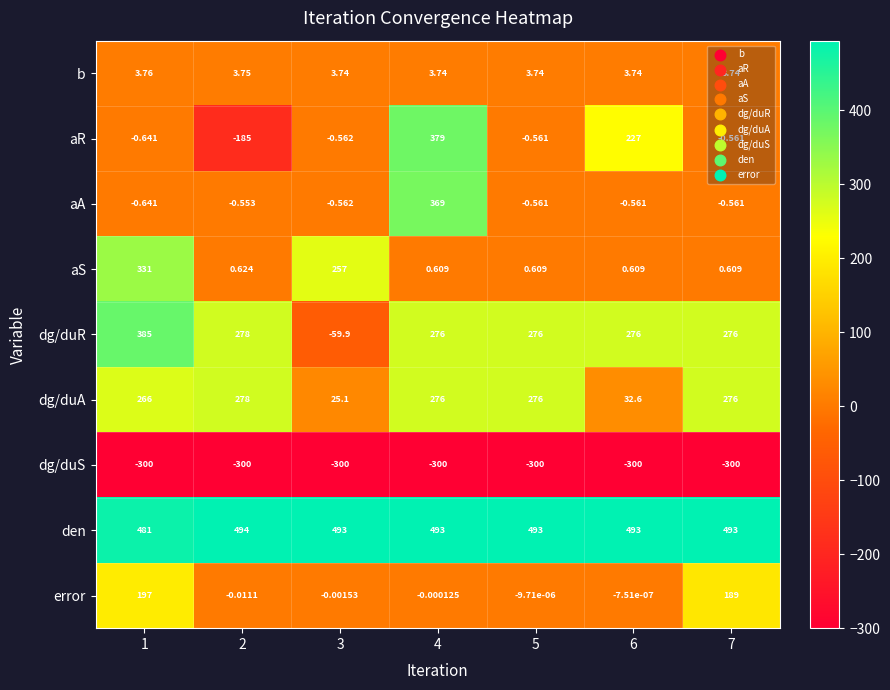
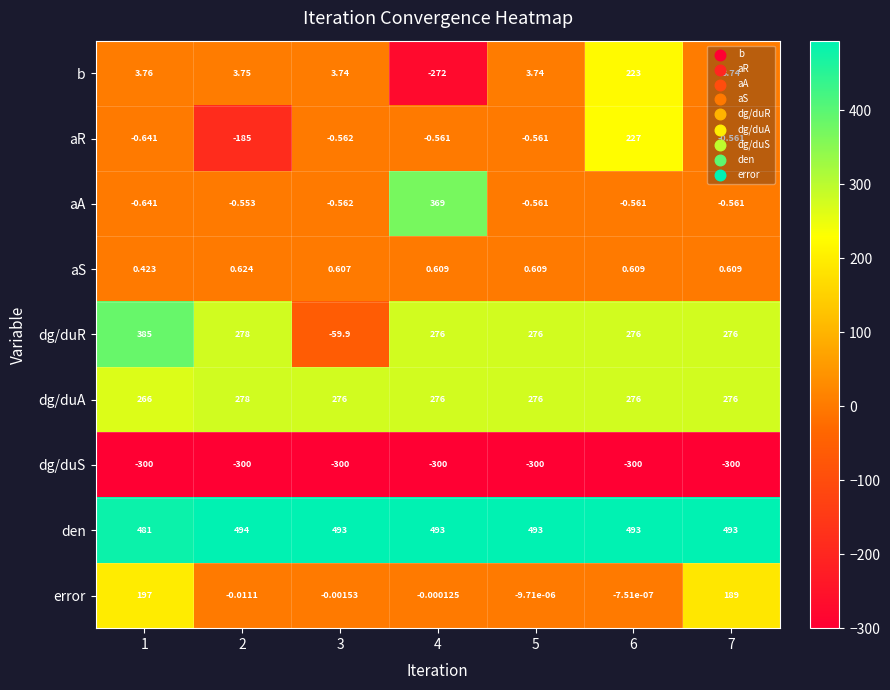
b, 4: 3.74 -> -272
b, 6: 3.74 -> 223
aR, 4: 379 -> -0.561
aS, 1: 331 -> 0.423
aS, 3: 257 -> 0.607
dg/duA, 3: 25.1 -> 276
dg/duA, 6: 32.6 -> 276
